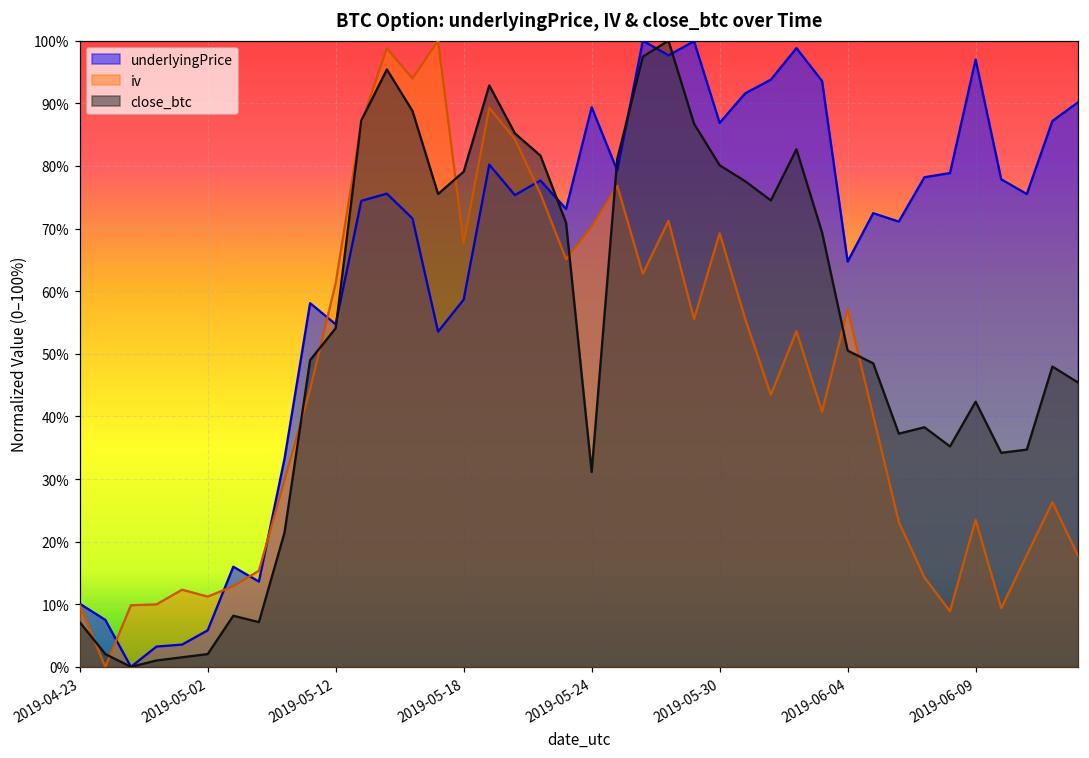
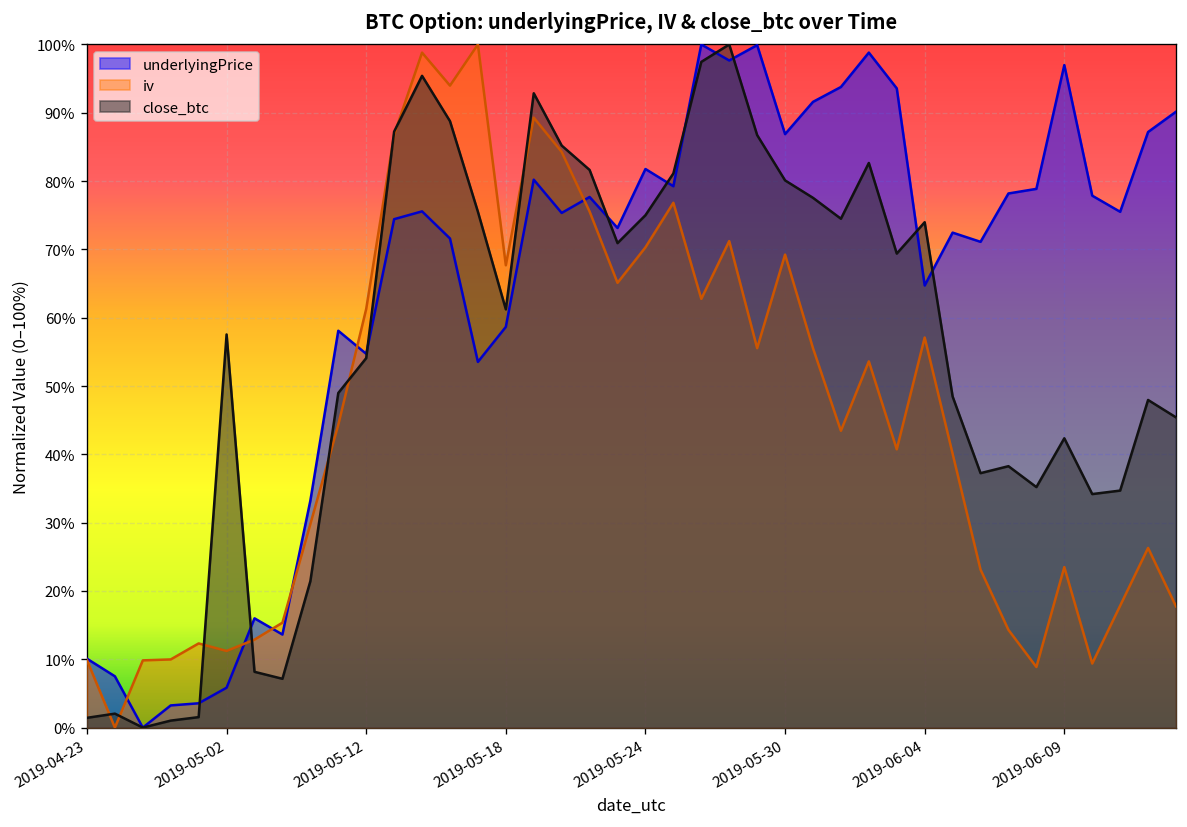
close_btc, 2019-04-23: 7% -> 1%
close_btc, 2019-05-02: 2% -> 58%
close_btc, 2019-05-18: 79% -> 61%
underlyingPrice, 2019-05-24: 89% -> 82%
close_btc, 2019-05-24: 31% -> 75%
close_btc, 2019-06-04: 51% -> 74%
